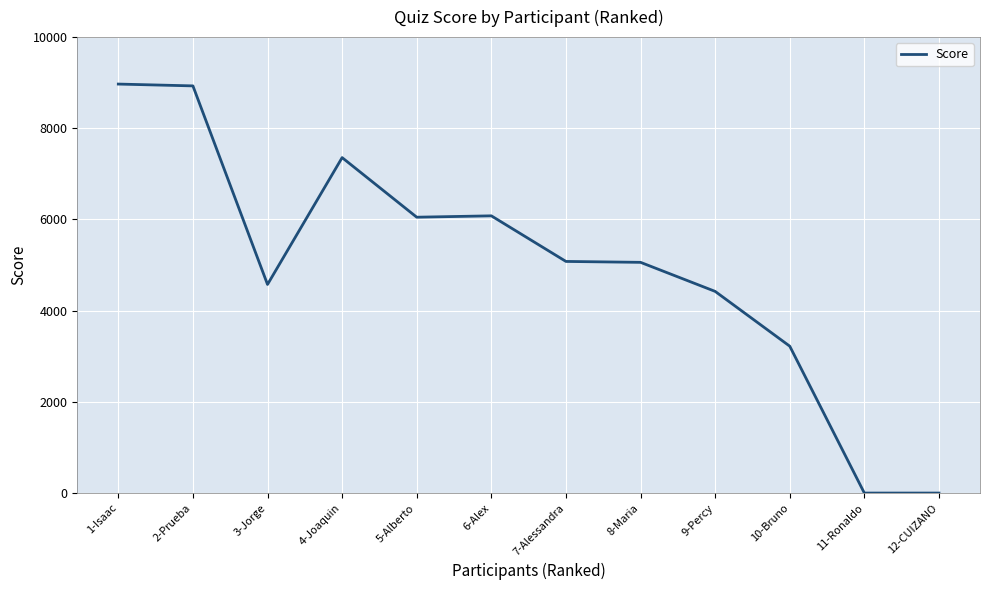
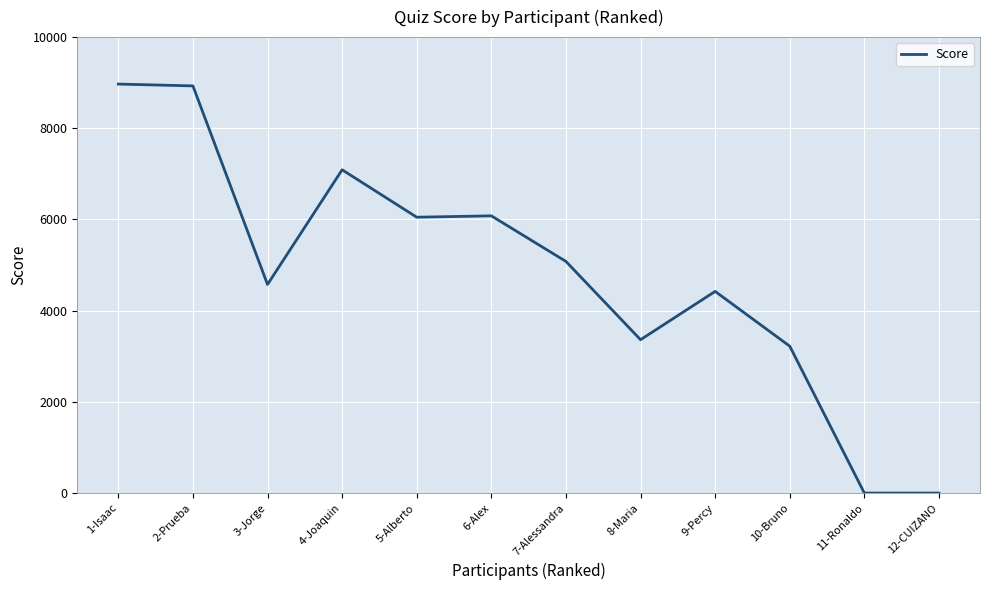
4-Joaquin: 7400 -> 7100
8-Maria: 5100 -> 3400
